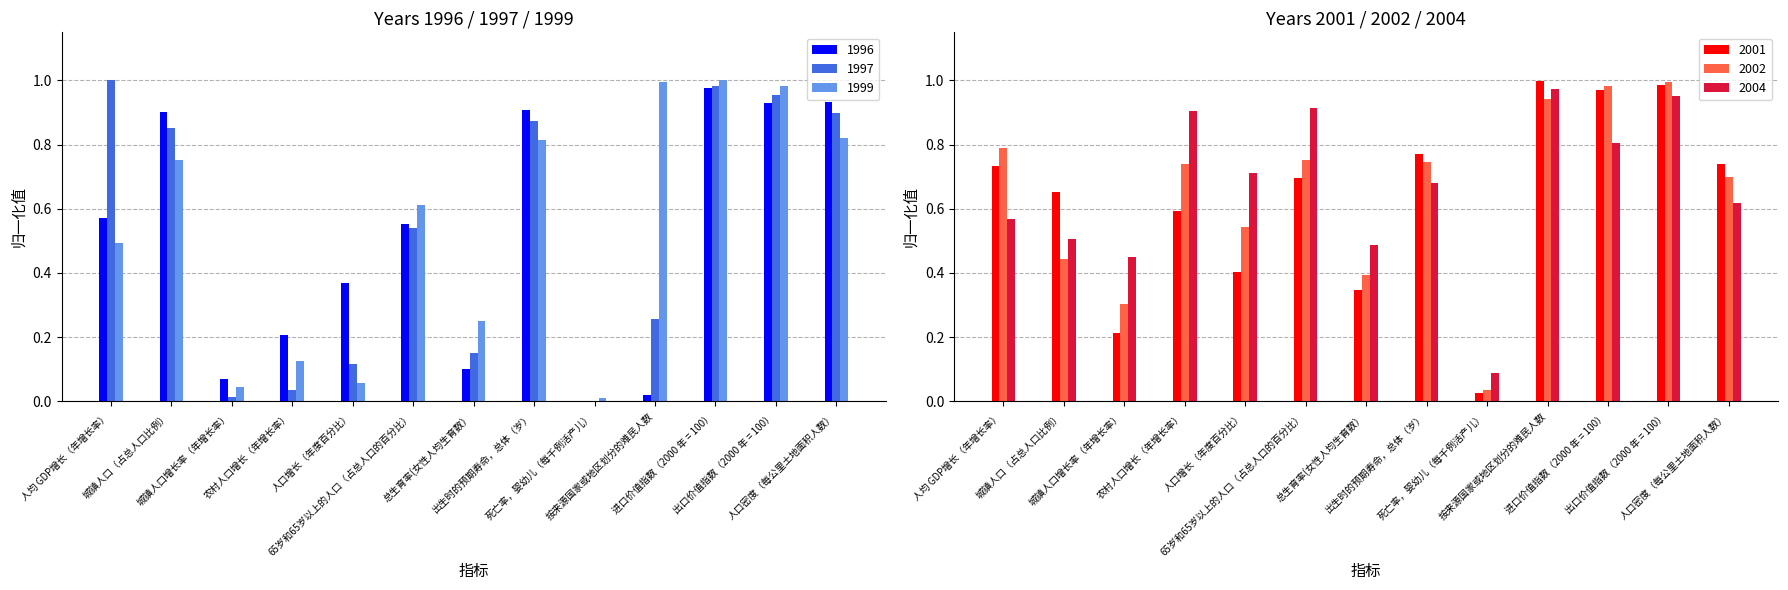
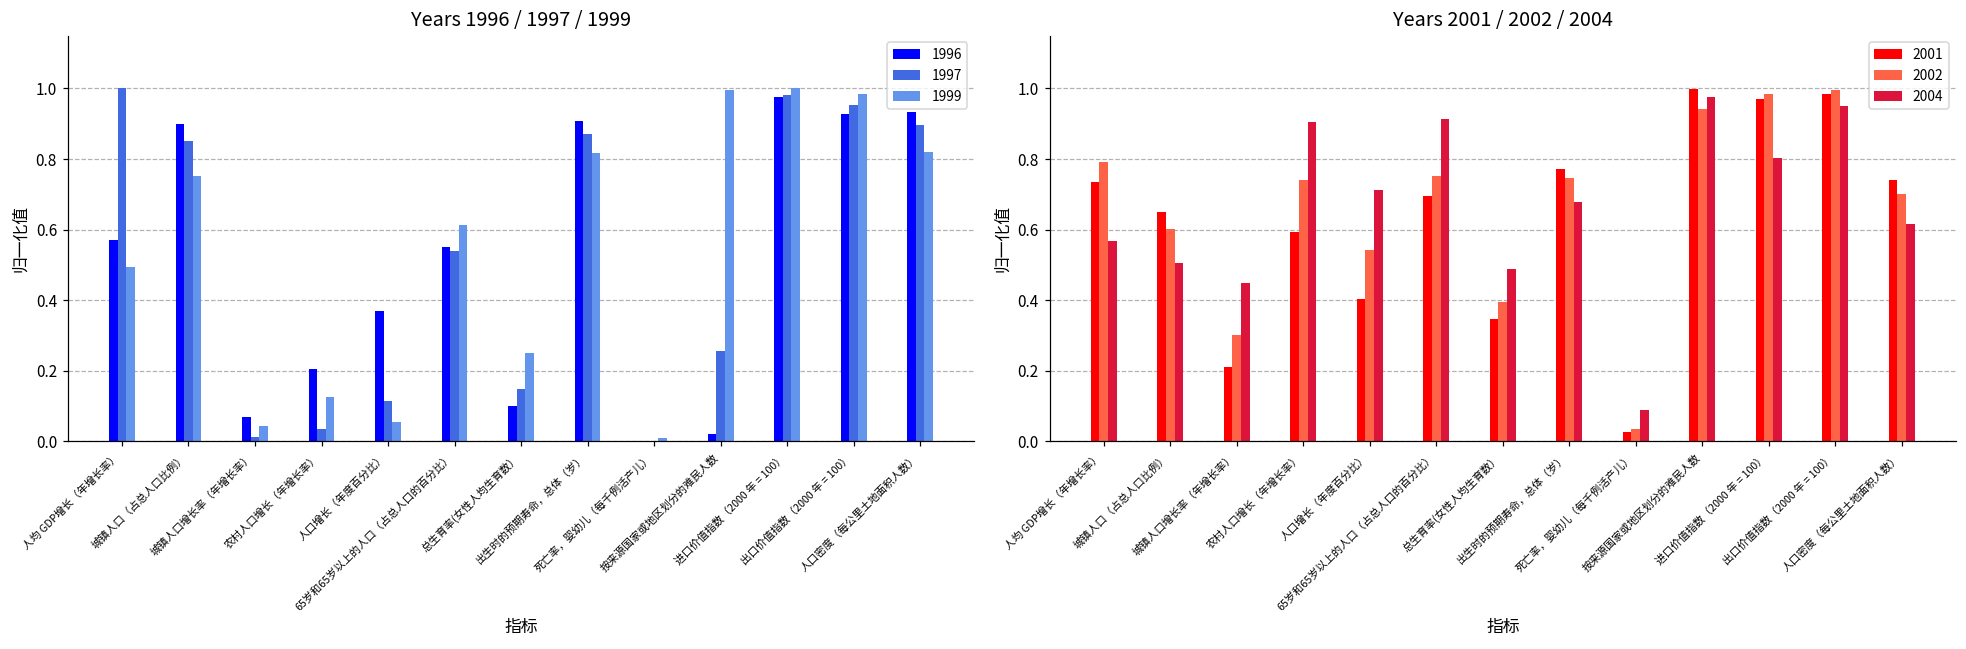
Years 2001 / 2002 / 2004, 2002, 城镇人口（占总人口比例）: 0.44 -> 0.60
